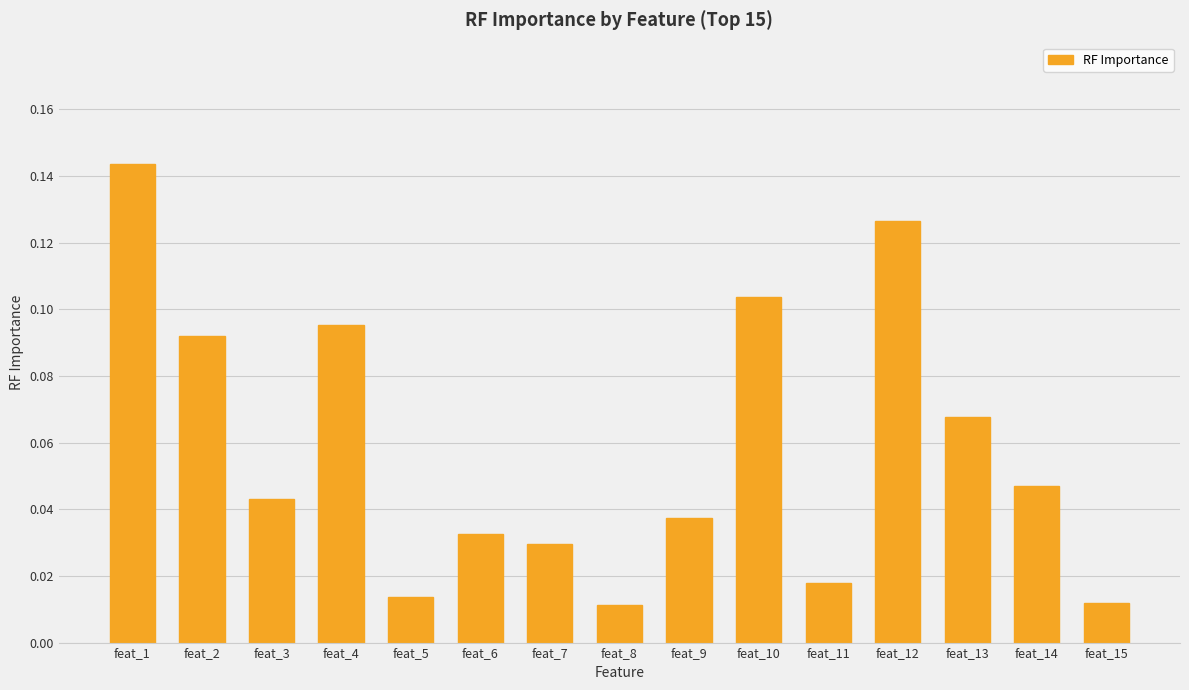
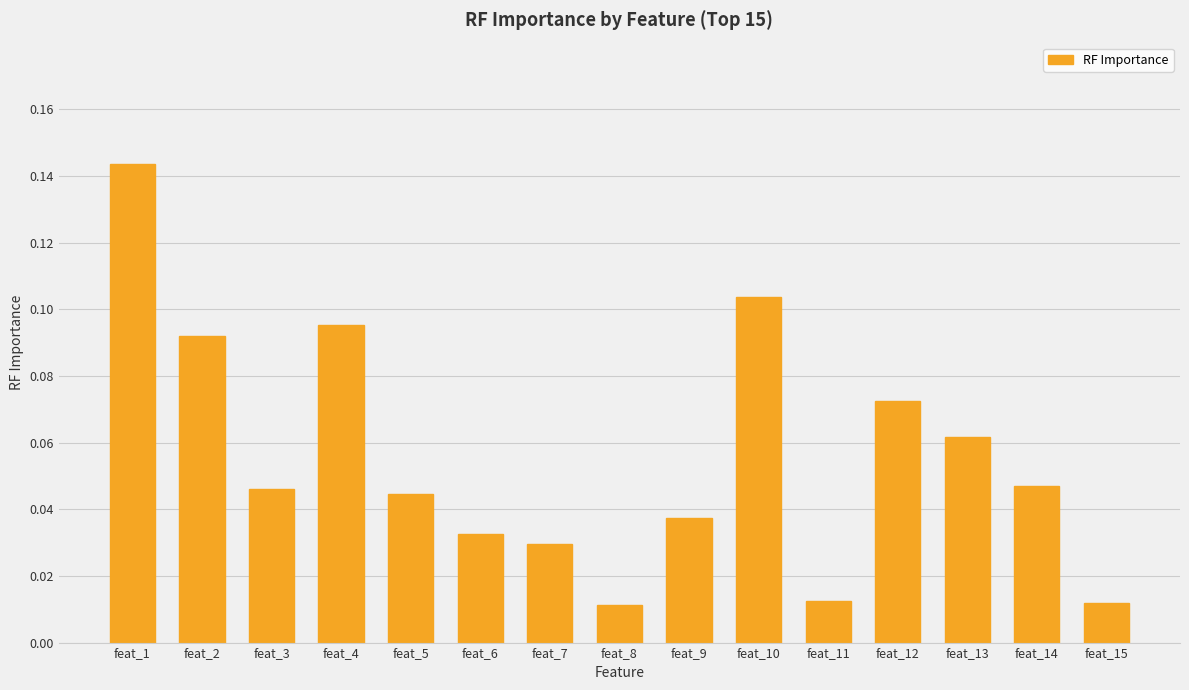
feat_3: 0.043 -> 0.046
feat_5: 0.014 -> 0.044
feat_11: 0.018 -> 0.012
feat_12: 0.127 -> 0.072
feat_13: 0.068 -> 0.062
